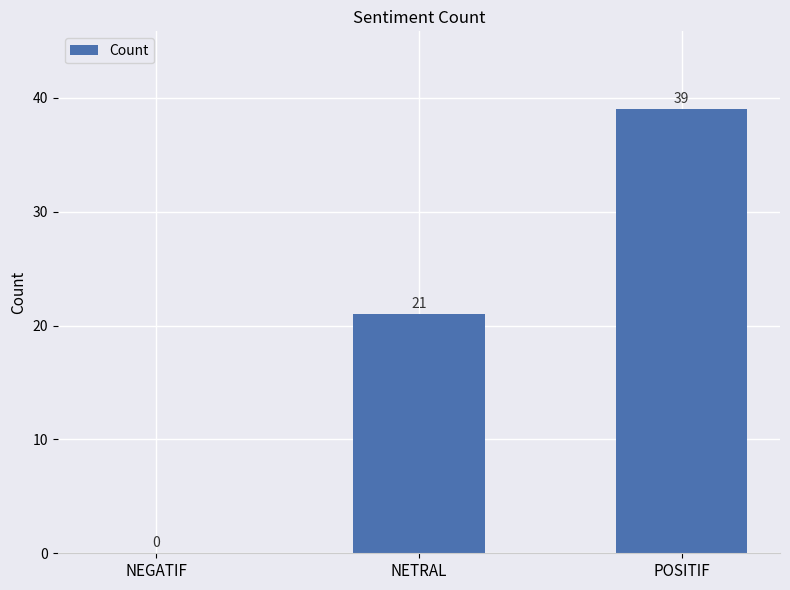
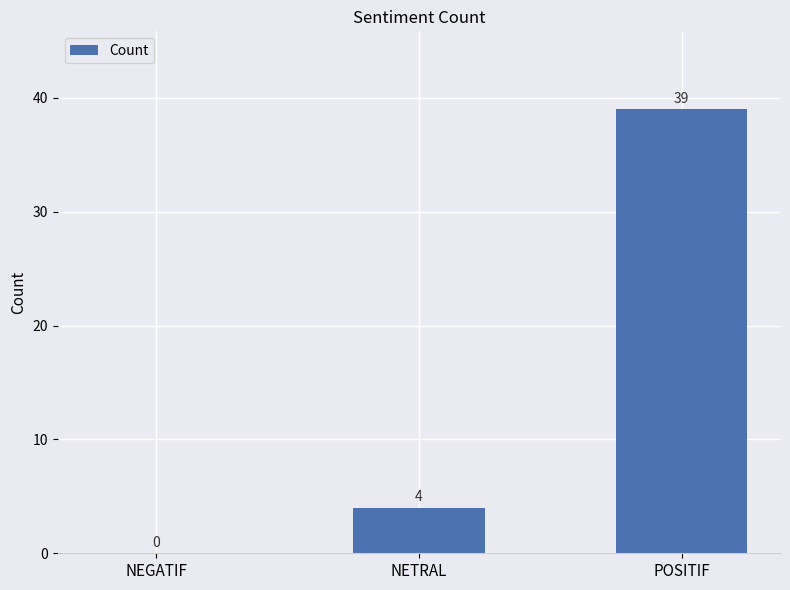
NETRAL: 21 -> 4
